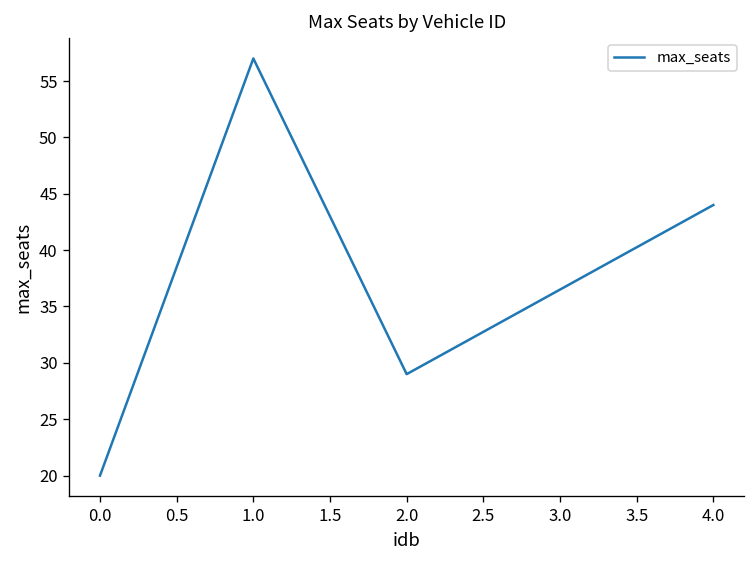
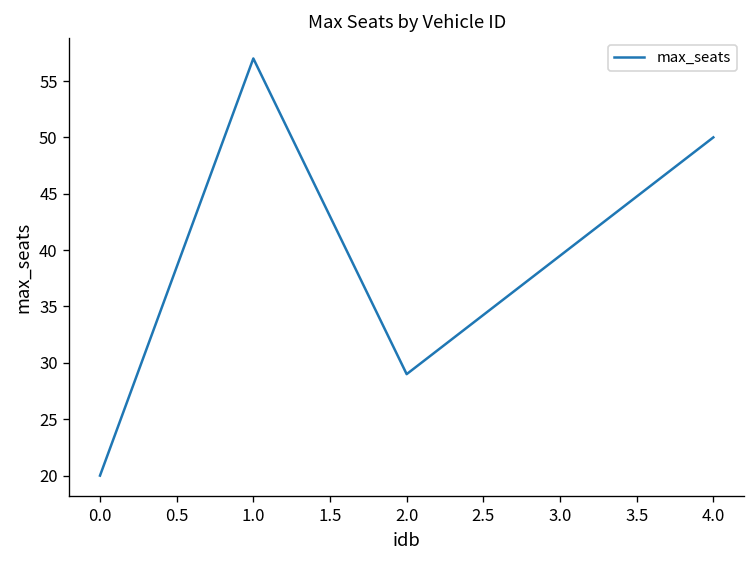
4.0: 44 -> 50
